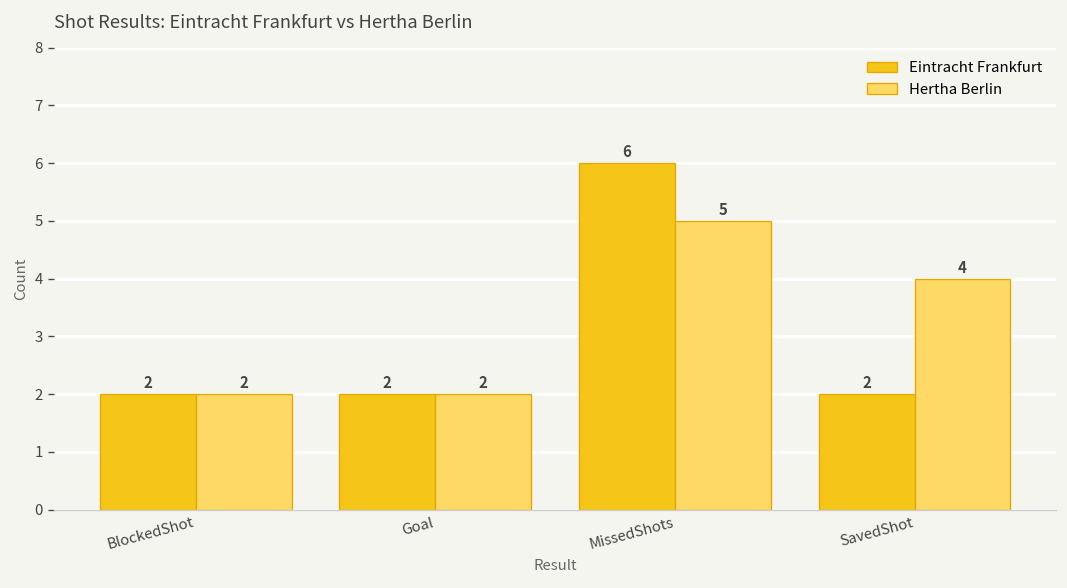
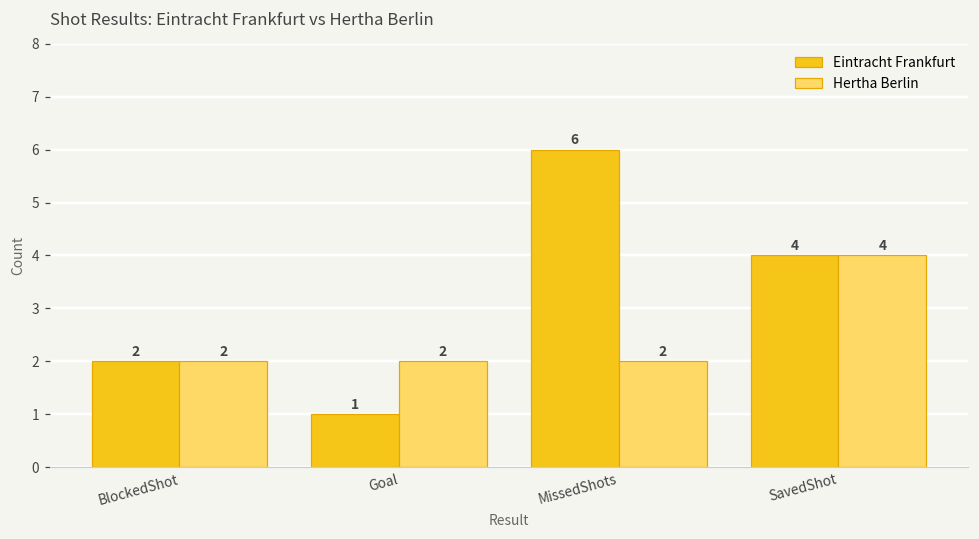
Eintracht Frankfurt, Goal: 2 -> 1
Hertha Berlin, MissedShots: 5 -> 2
Eintracht Frankfurt, SavedShot: 2 -> 4
